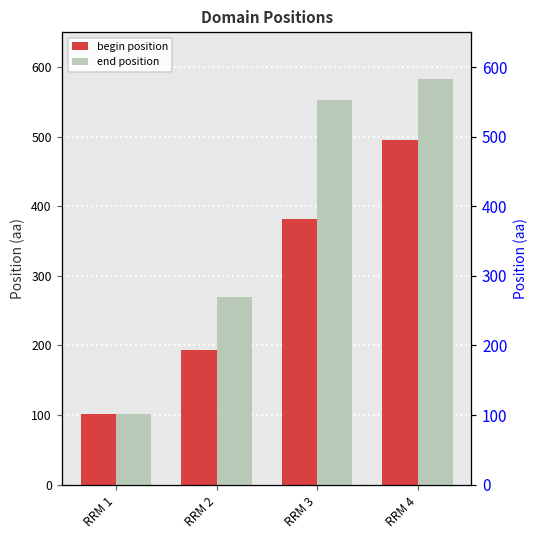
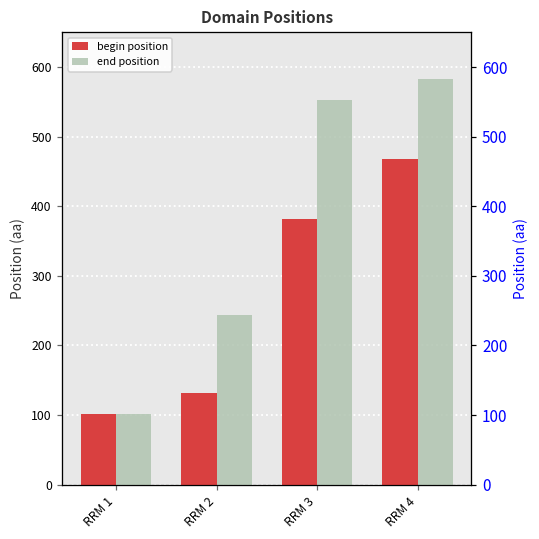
begin position, RRM 2: 190 -> 130
end position, RRM 2: 270 -> 240
begin position, RRM 4: 500 -> 470
